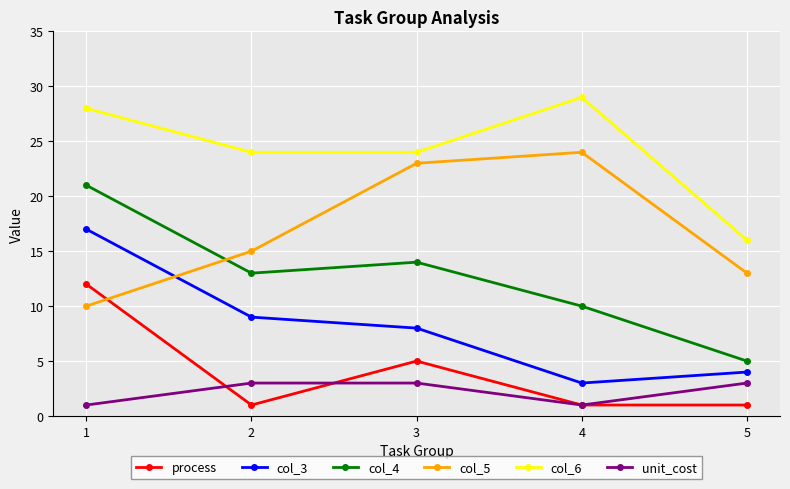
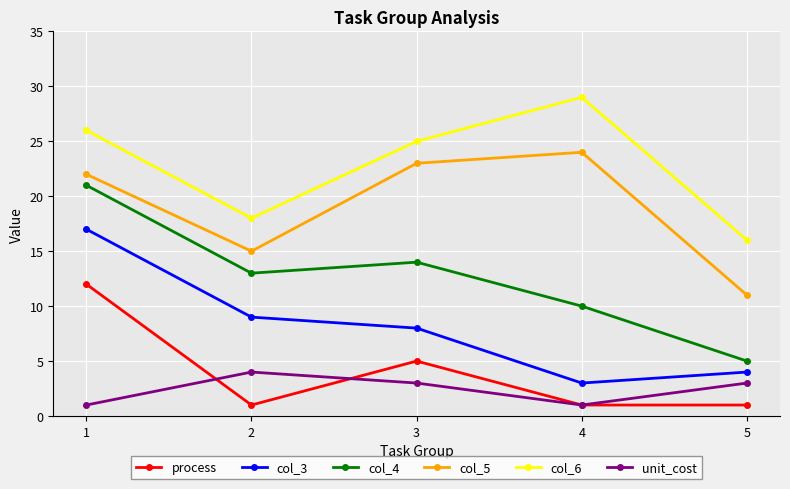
col_5, 1: 10 -> 22
col_6, 1: 28 -> 26
col_6, 2: 24 -> 18
unit_cost, 2: 3 -> 4
col_6, 3: 24 -> 25
col_5, 5: 13 -> 11
